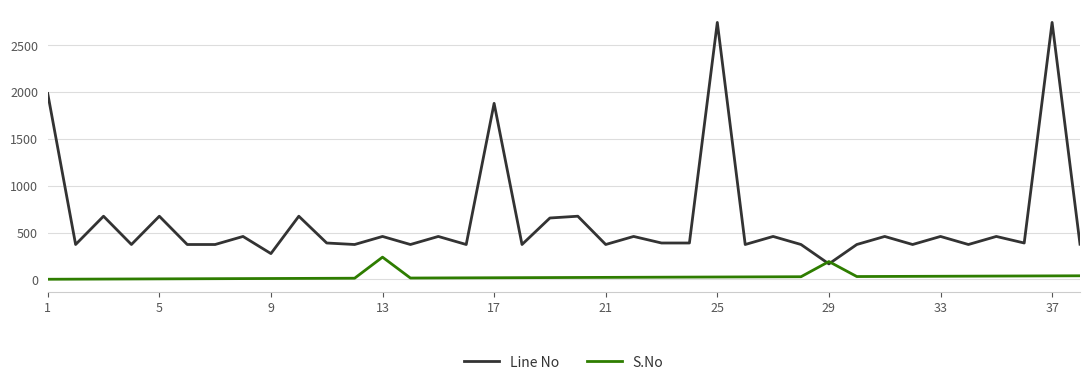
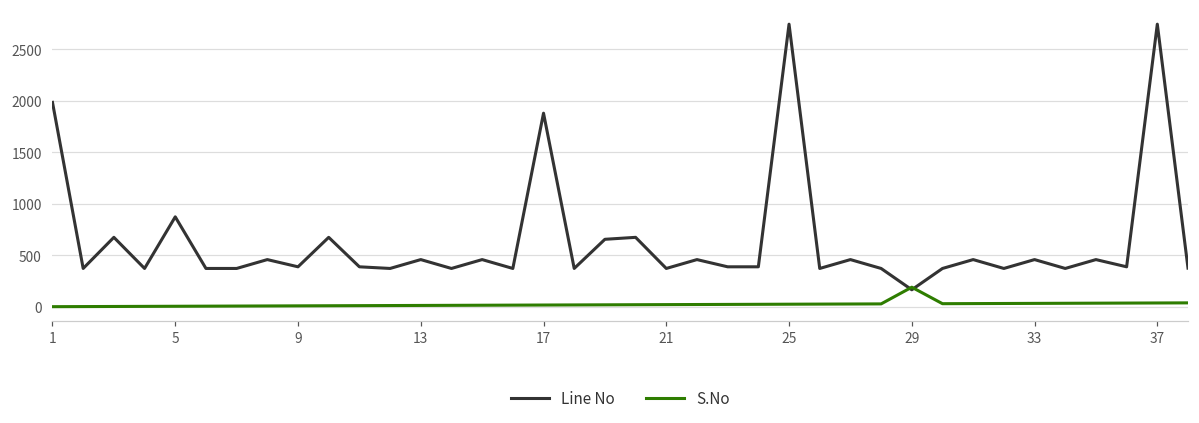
Line No, 5: 700 -> 900
Line No, 9: 300 -> 400
S.No, 13: 200 -> 0
